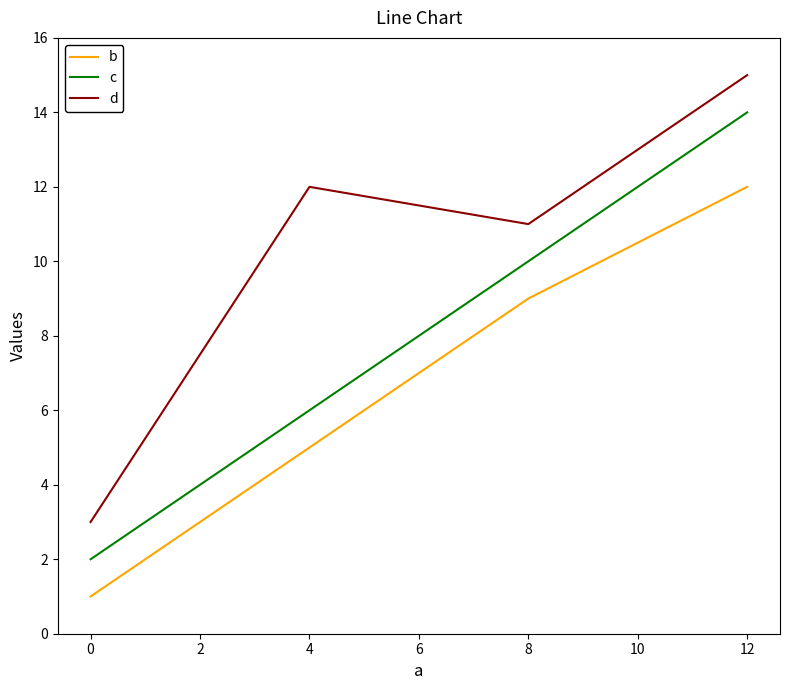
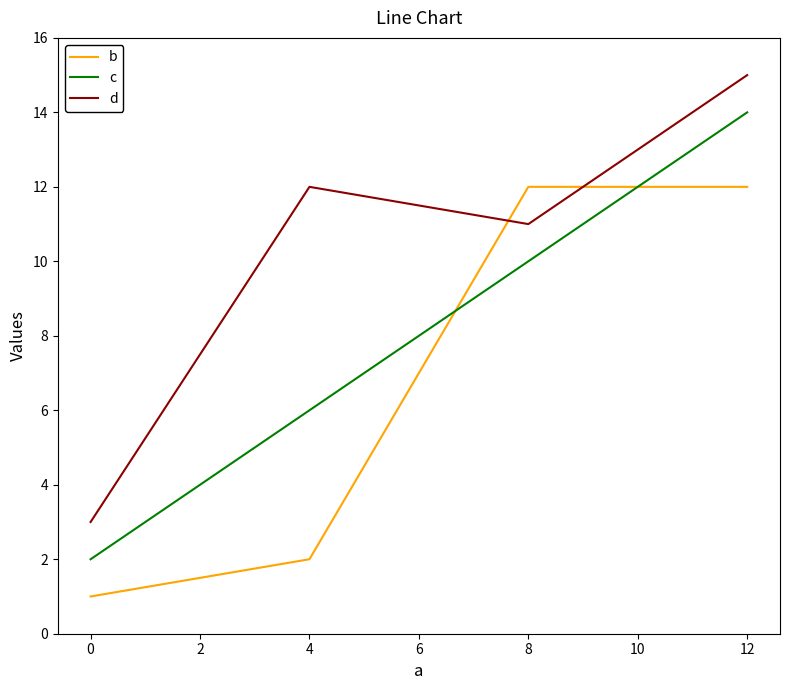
b, 4: 5 -> 2
b, 8: 9 -> 12
